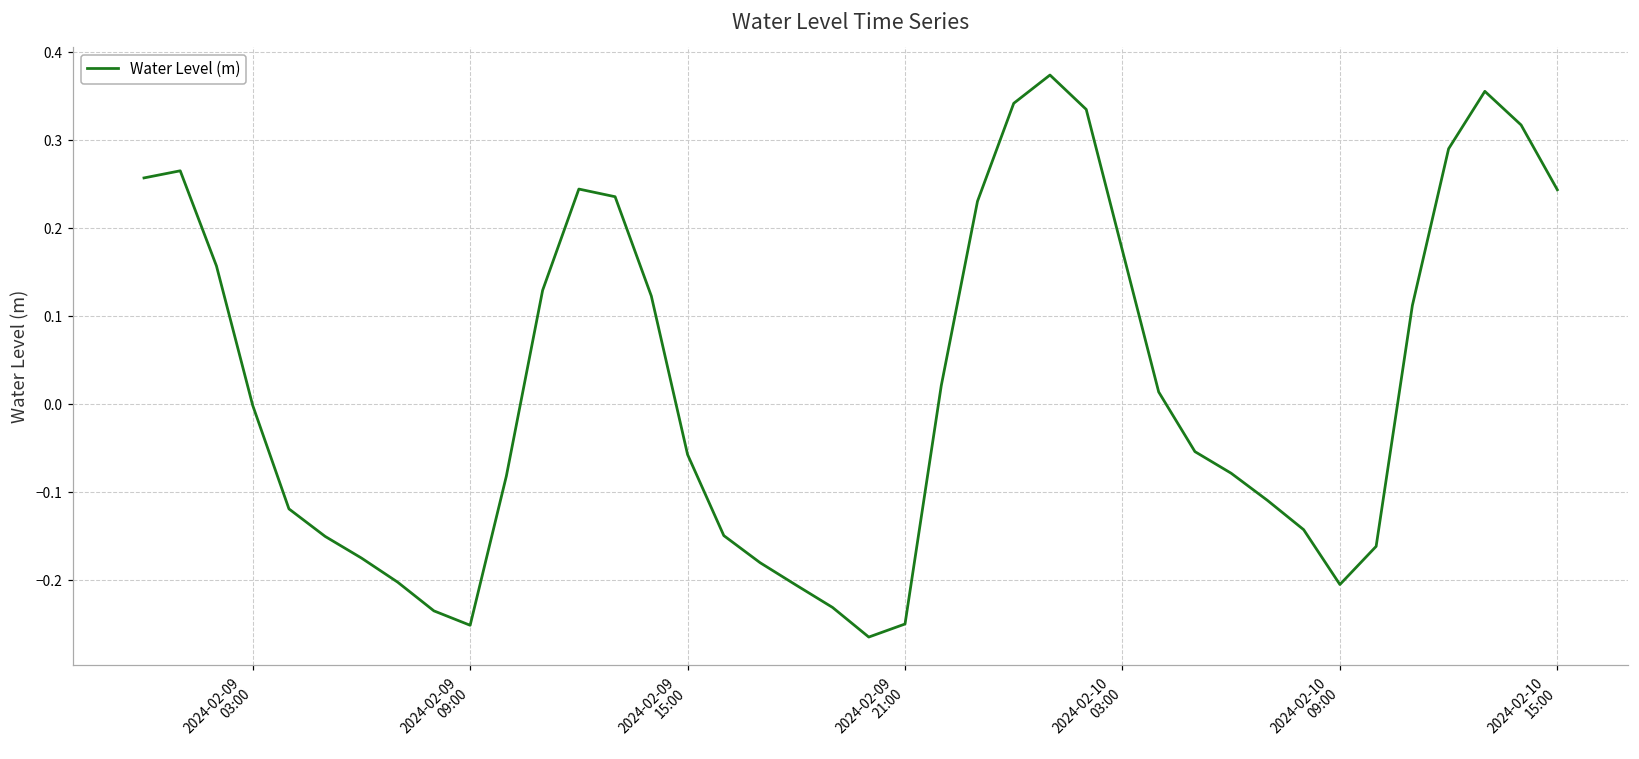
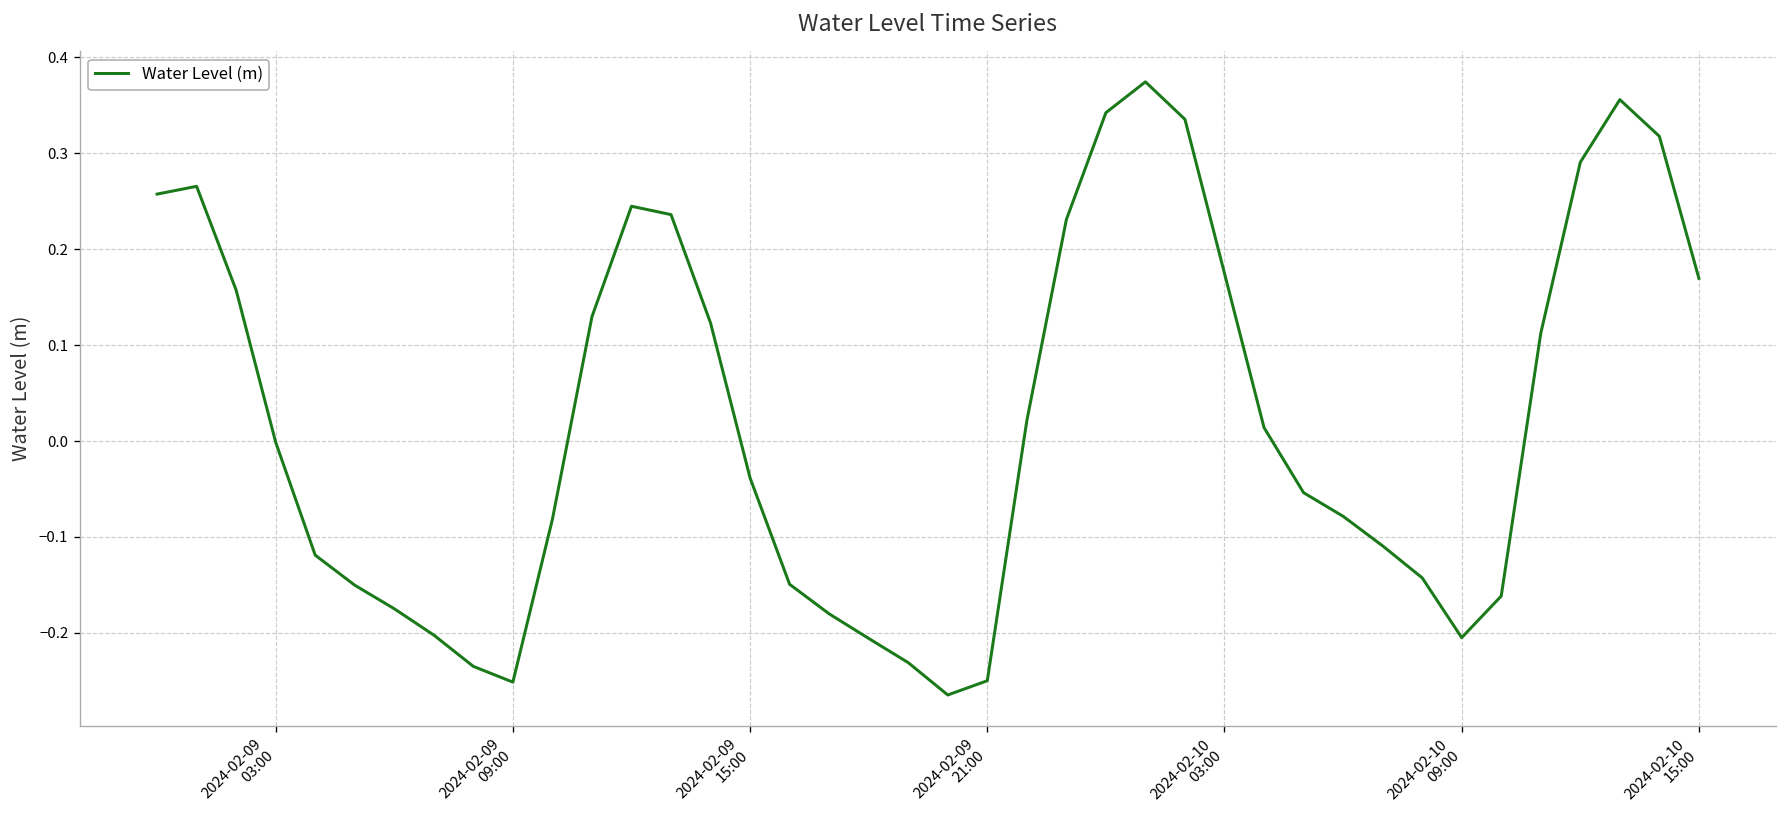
2024-02-09 15:00: -0.06 -> -0.04
2024-02-10 15:00: 0.24 -> 0.17
